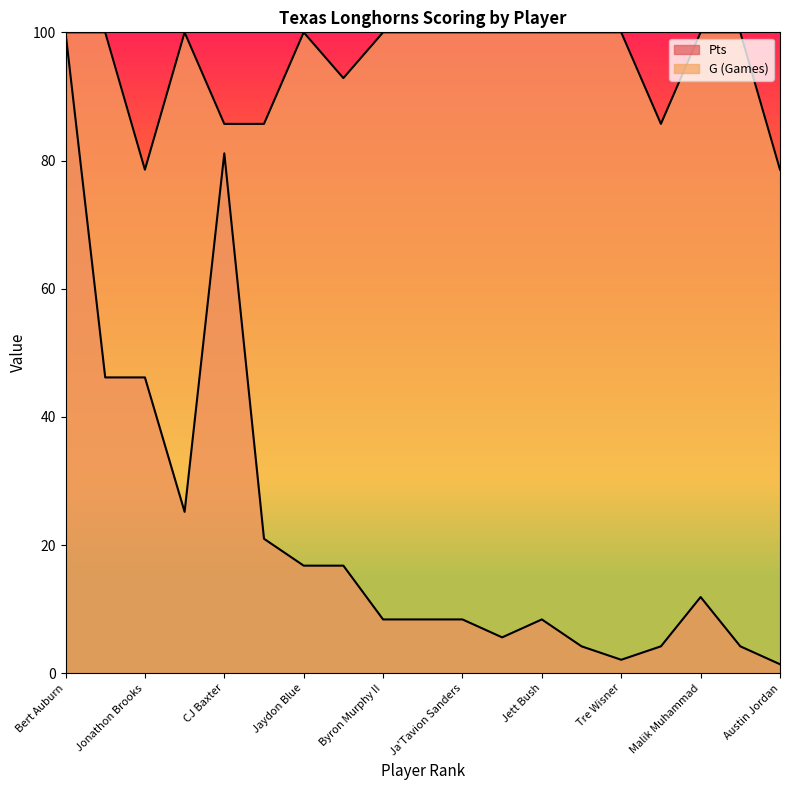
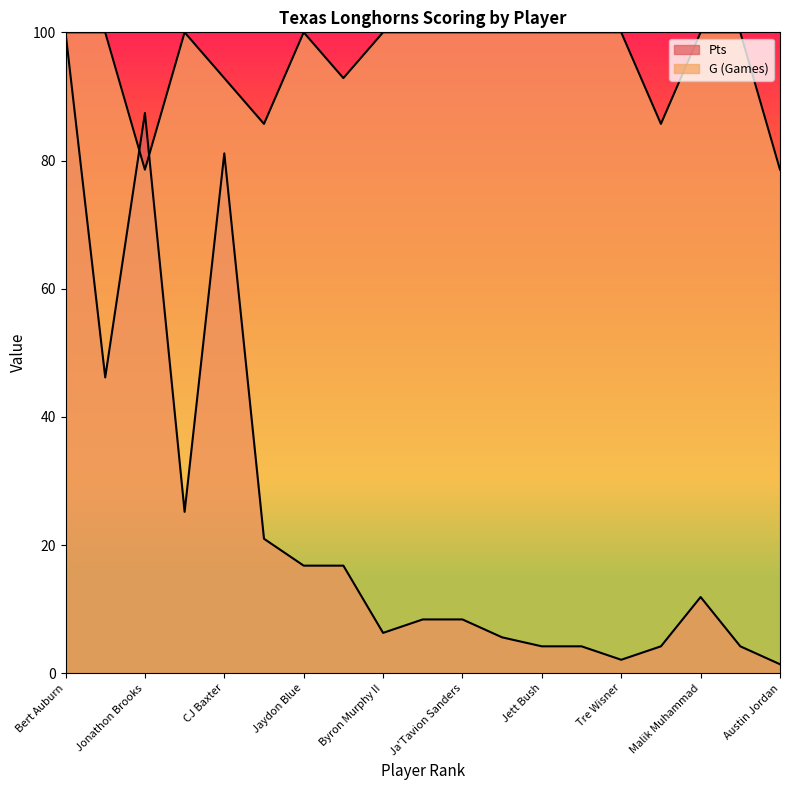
Pts, Jonathon Brooks: 46 -> 87
G (Games), CJ Baxter: 86 -> 93
Pts, Byron Murphy II: 8 -> 6
Pts, Jett Bush: 8 -> 4
